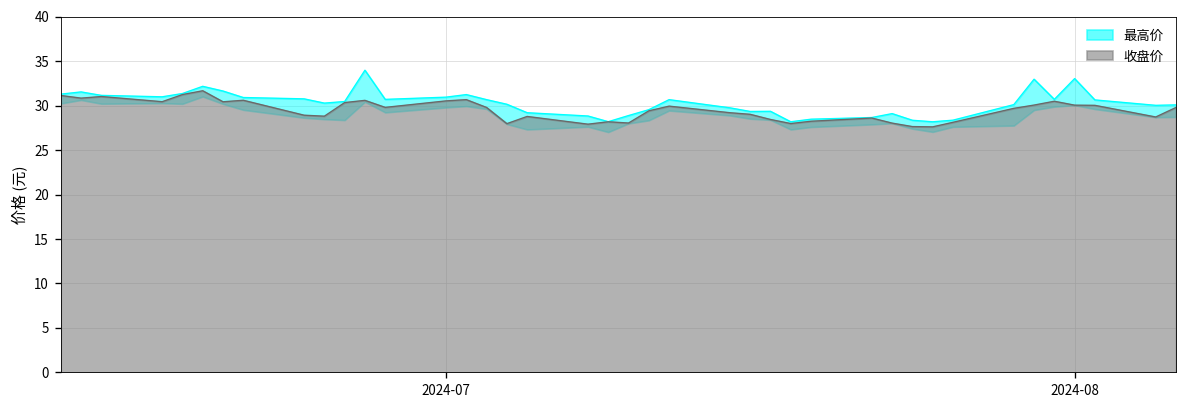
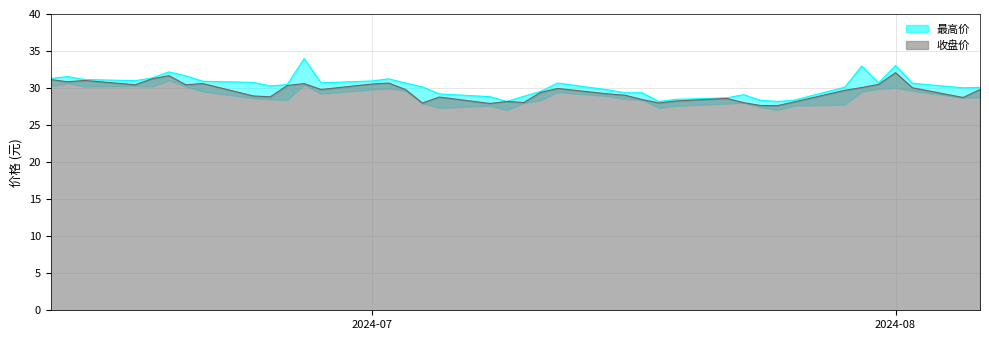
收盘价, 2024-08: 30 -> 32
